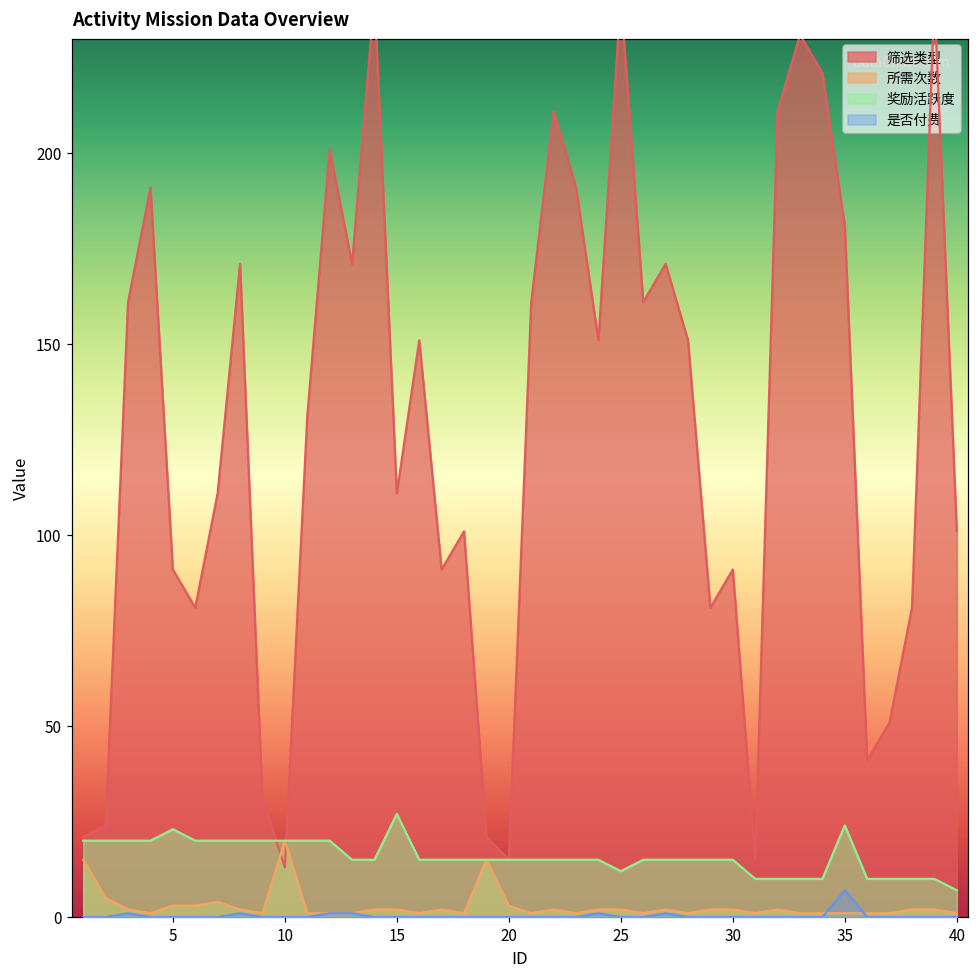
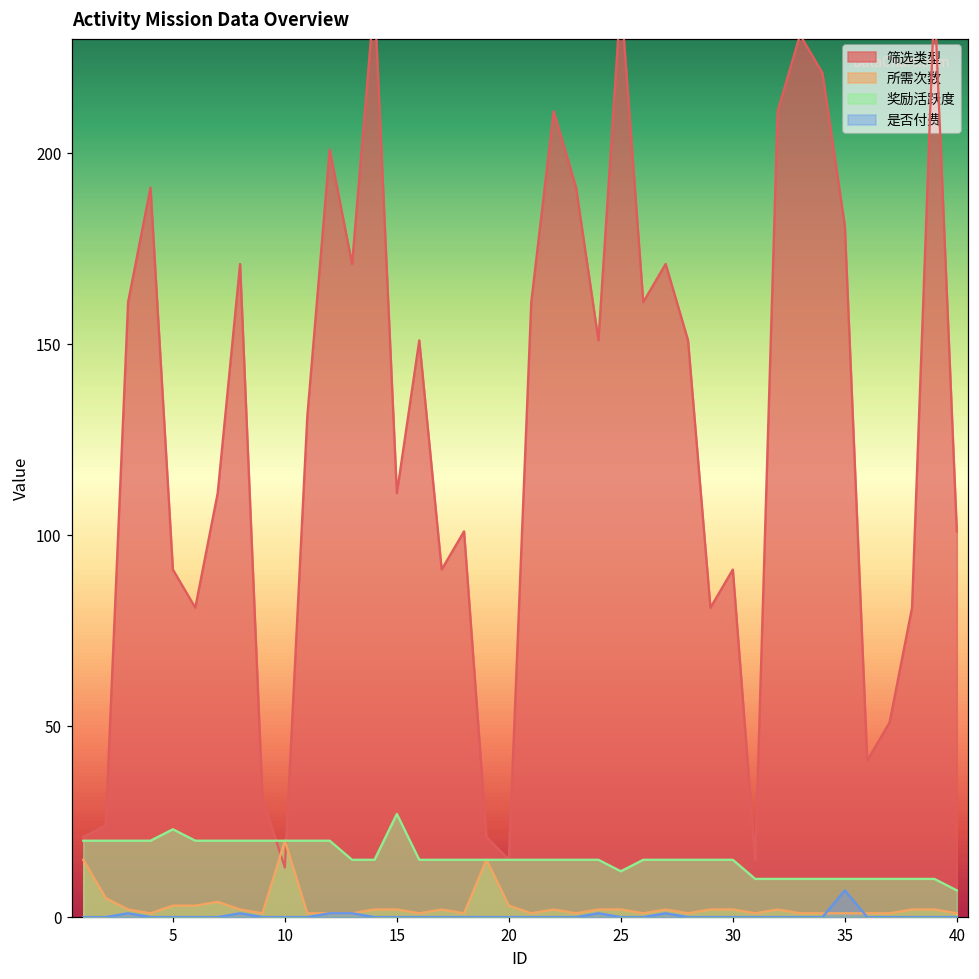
奖励活跃度, 35: 24 -> 10
